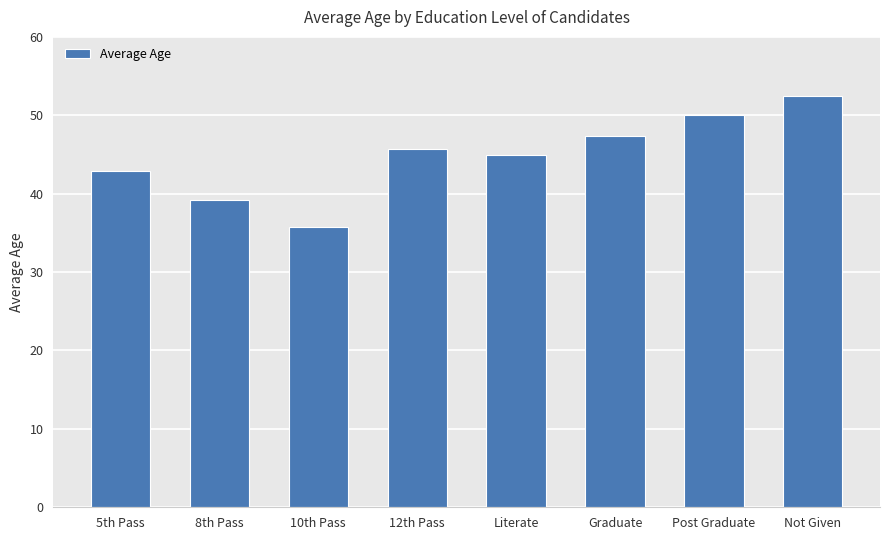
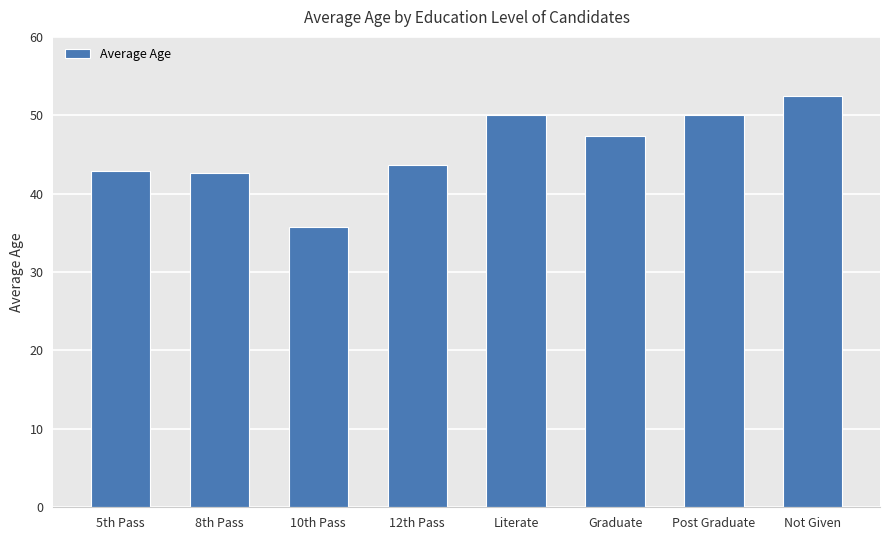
8th Pass: 39 -> 43
12th Pass: 46 -> 44
Literate: 45 -> 50
